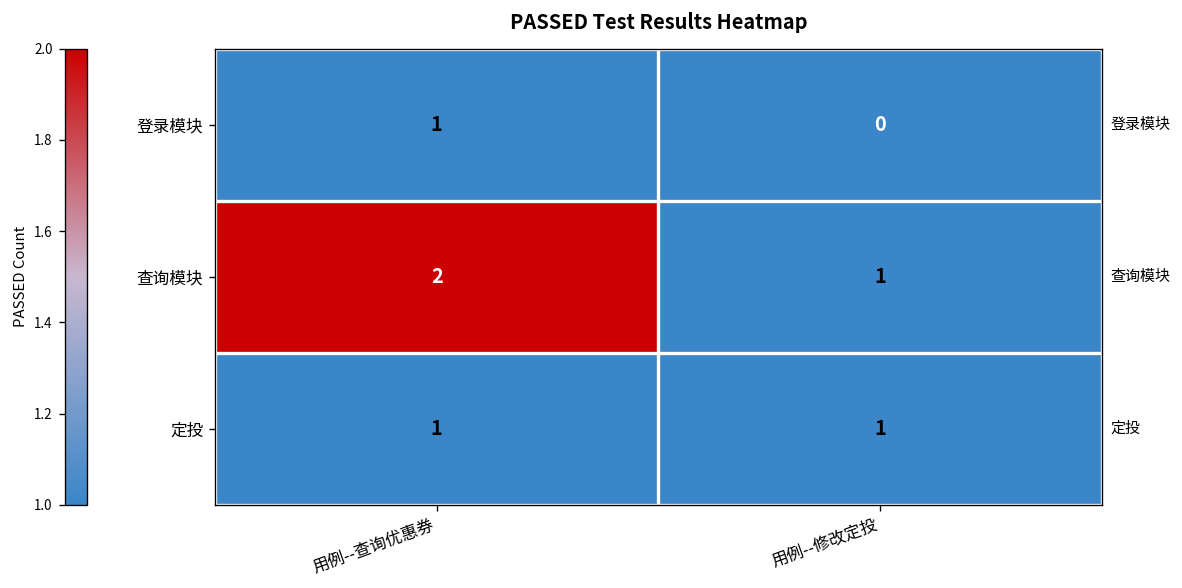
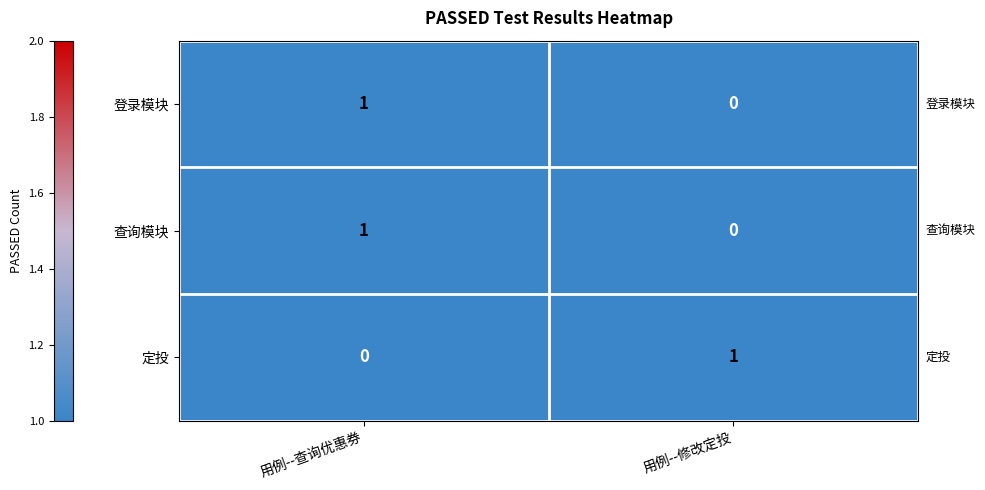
查询模块, 用例--查询优惠券: 2 -> 1
查询模块, 用例--修改定投: 1 -> 0
定投, 用例--查询优惠券: 1 -> 0
